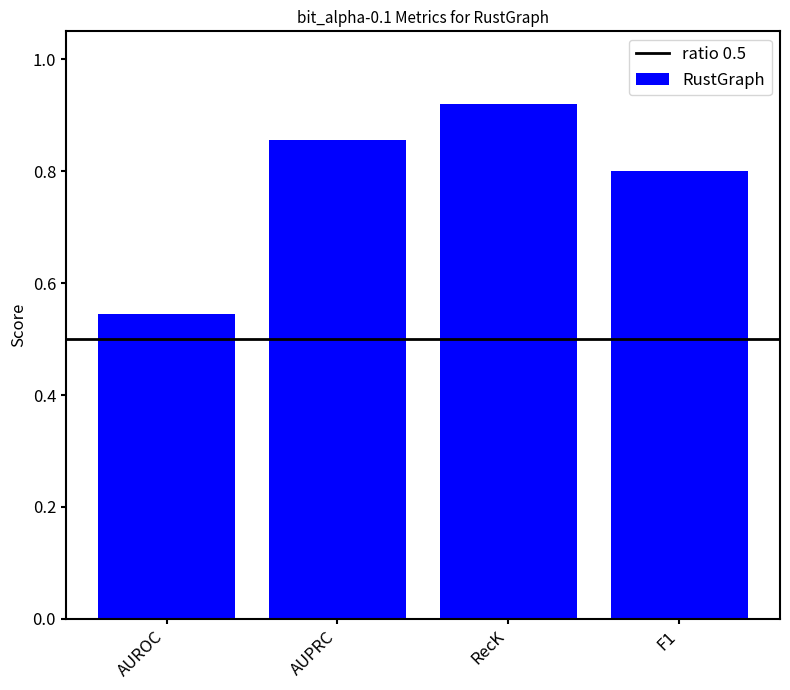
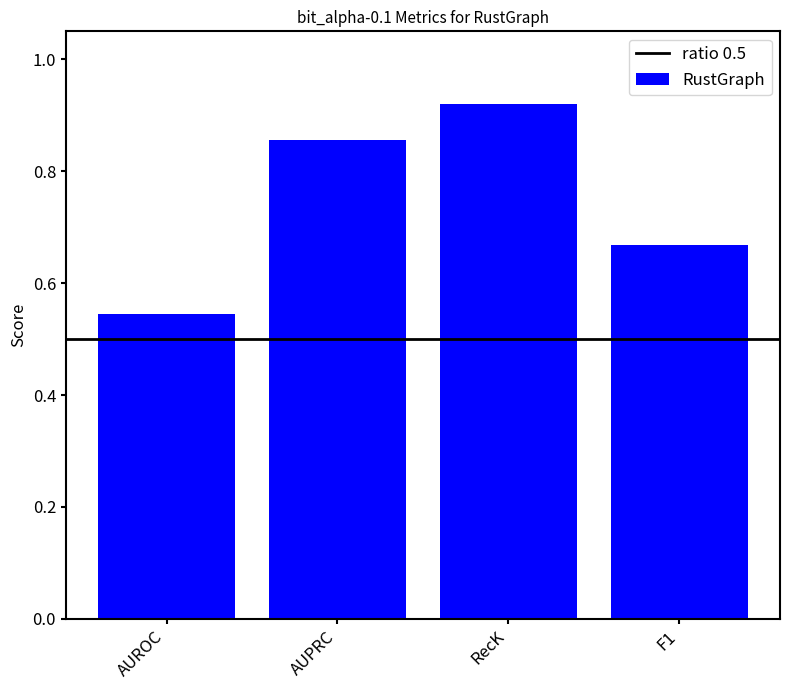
F1: 0.80 -> 0.67
